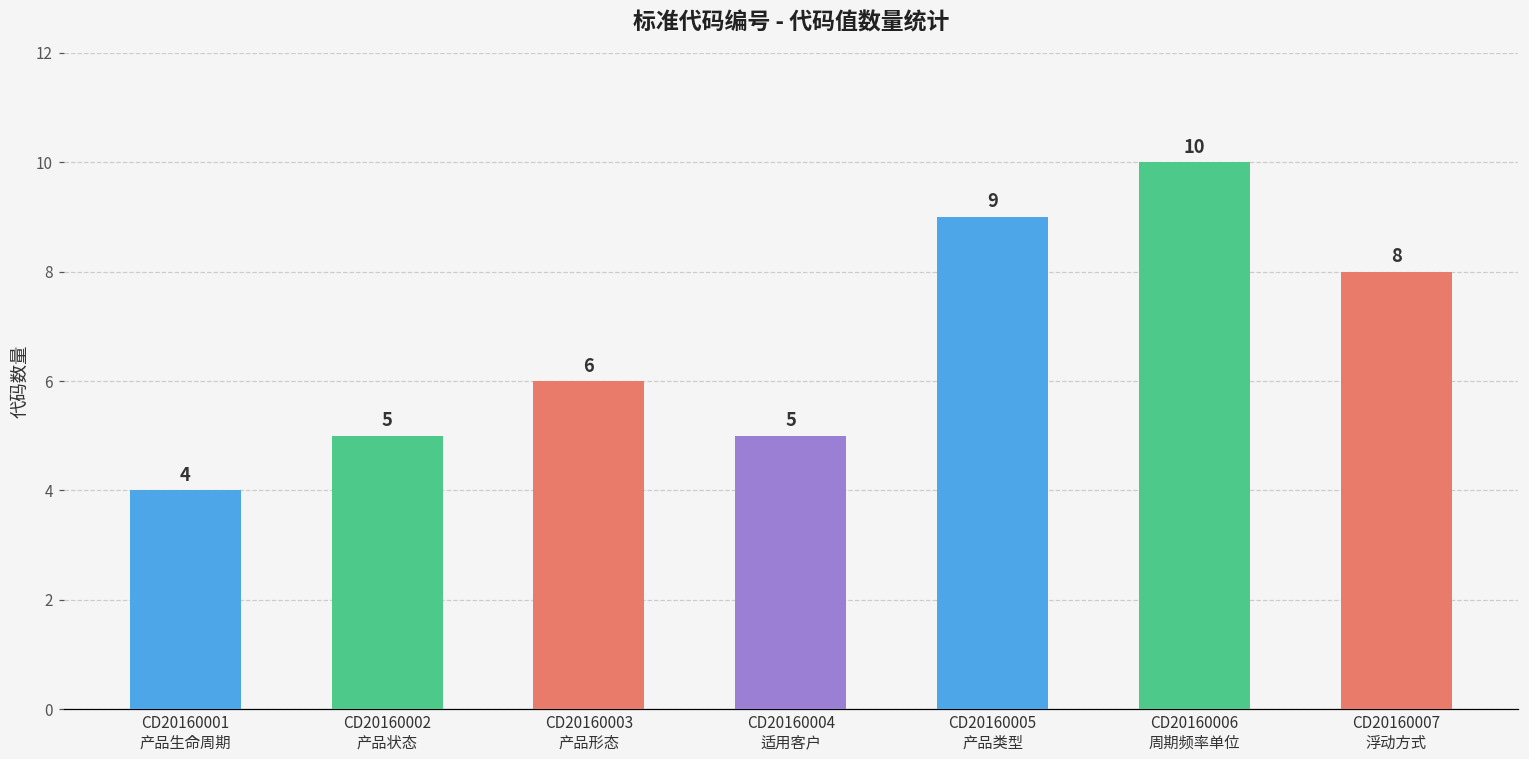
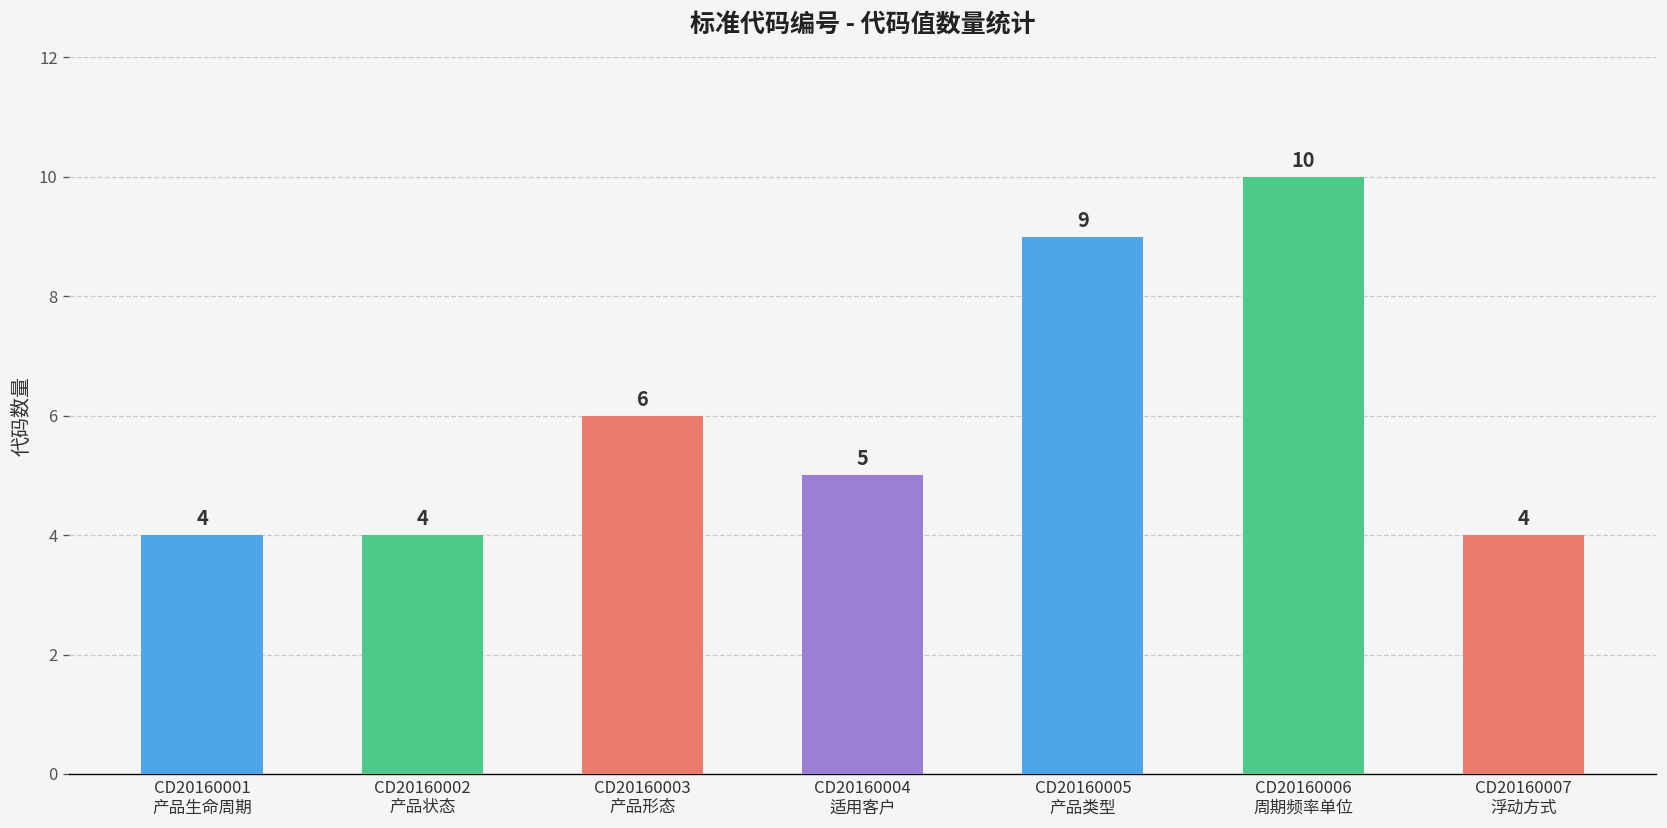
CD20160002 产品状态: 5 -> 4
CD20160007 浮动方式: 8 -> 4
